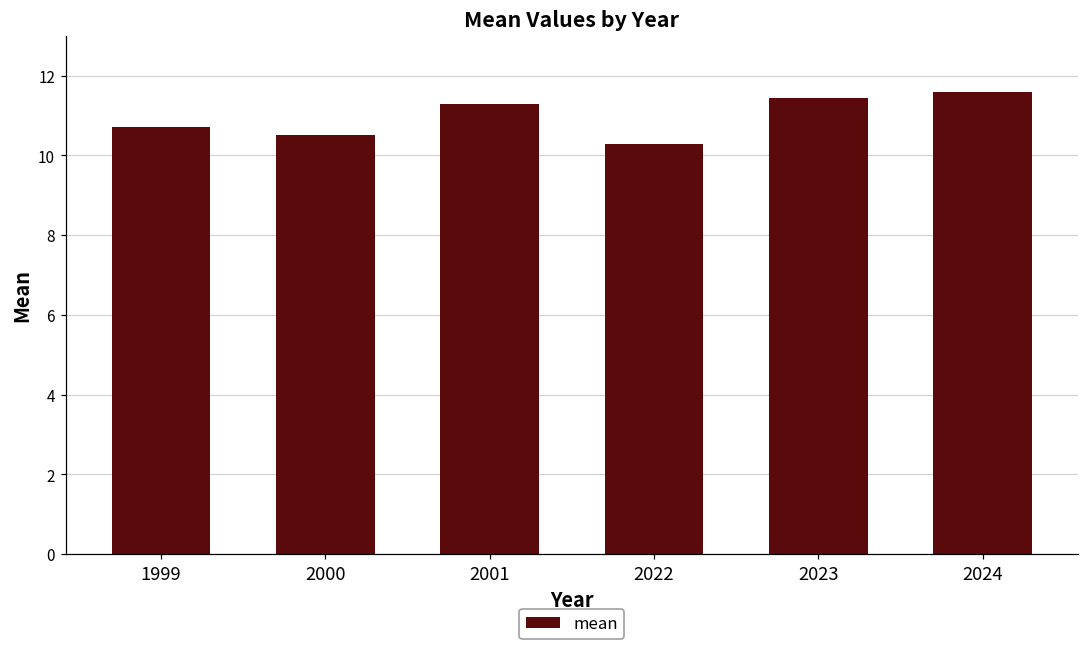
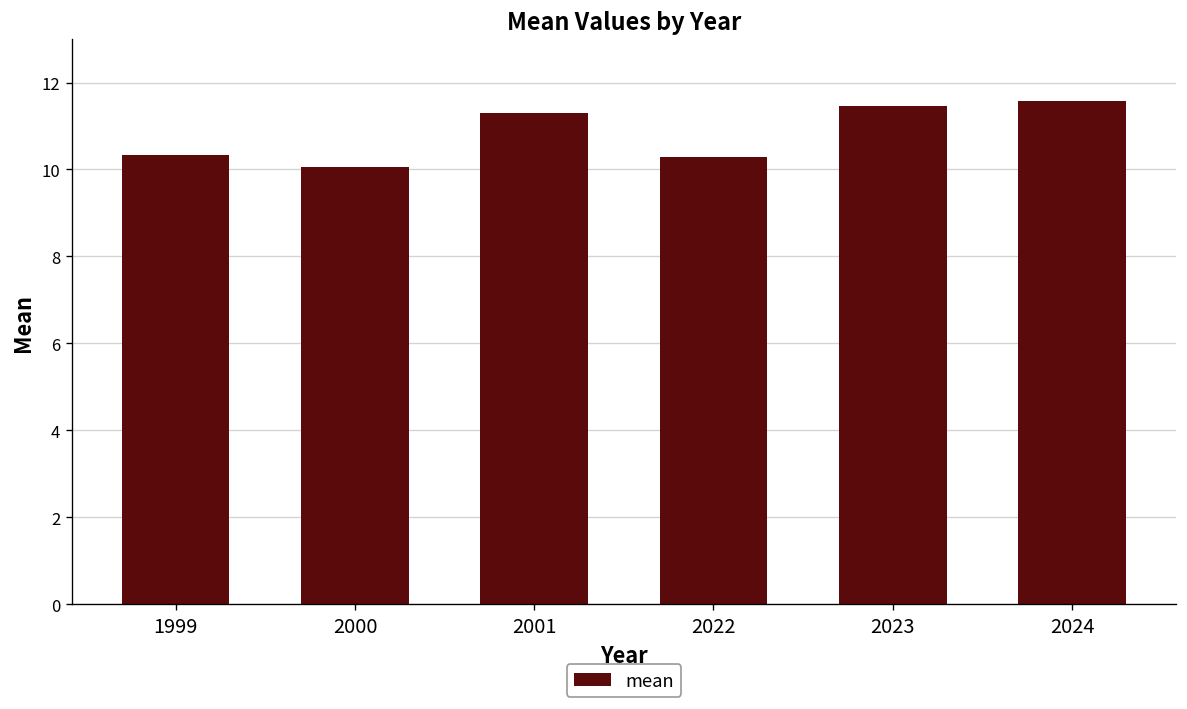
1999: 10.7 -> 10.3
2000: 10.5 -> 10.1
